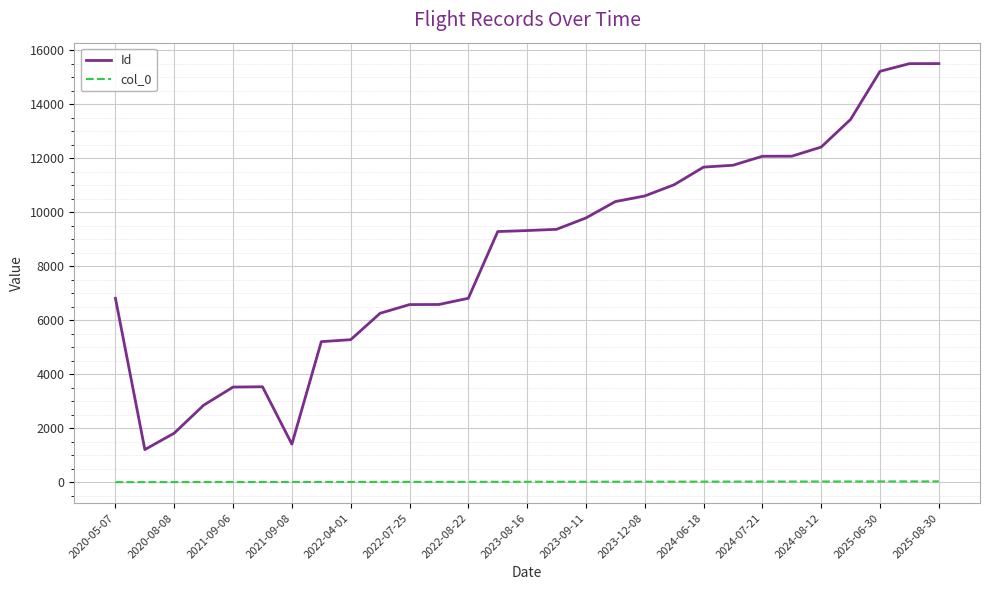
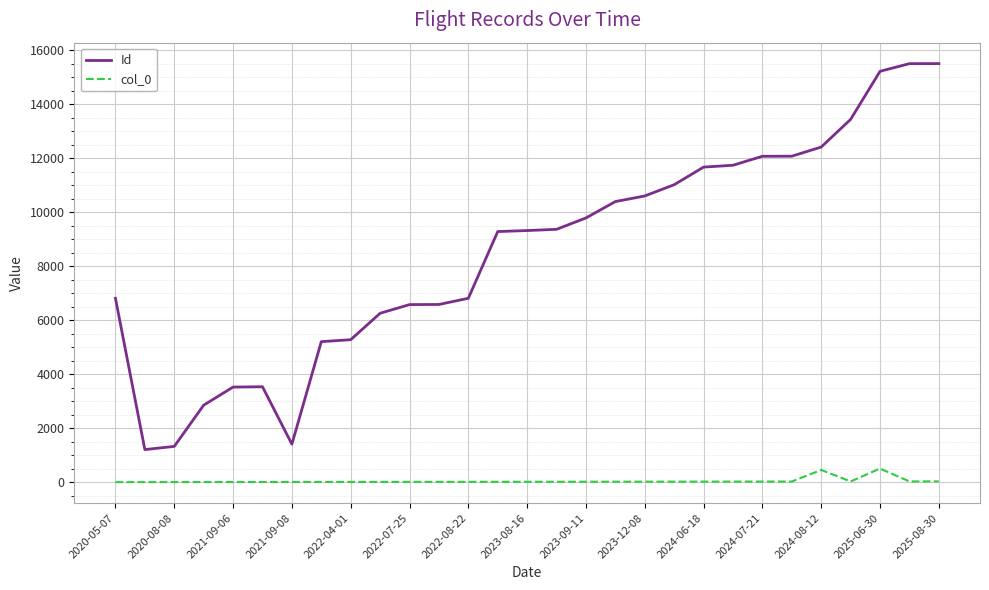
Id, 2020-08-08: 1800 -> 1300
col_0, 2024-08-12: 0 -> 500
col_0, 2025-06-30: 0 -> 500
